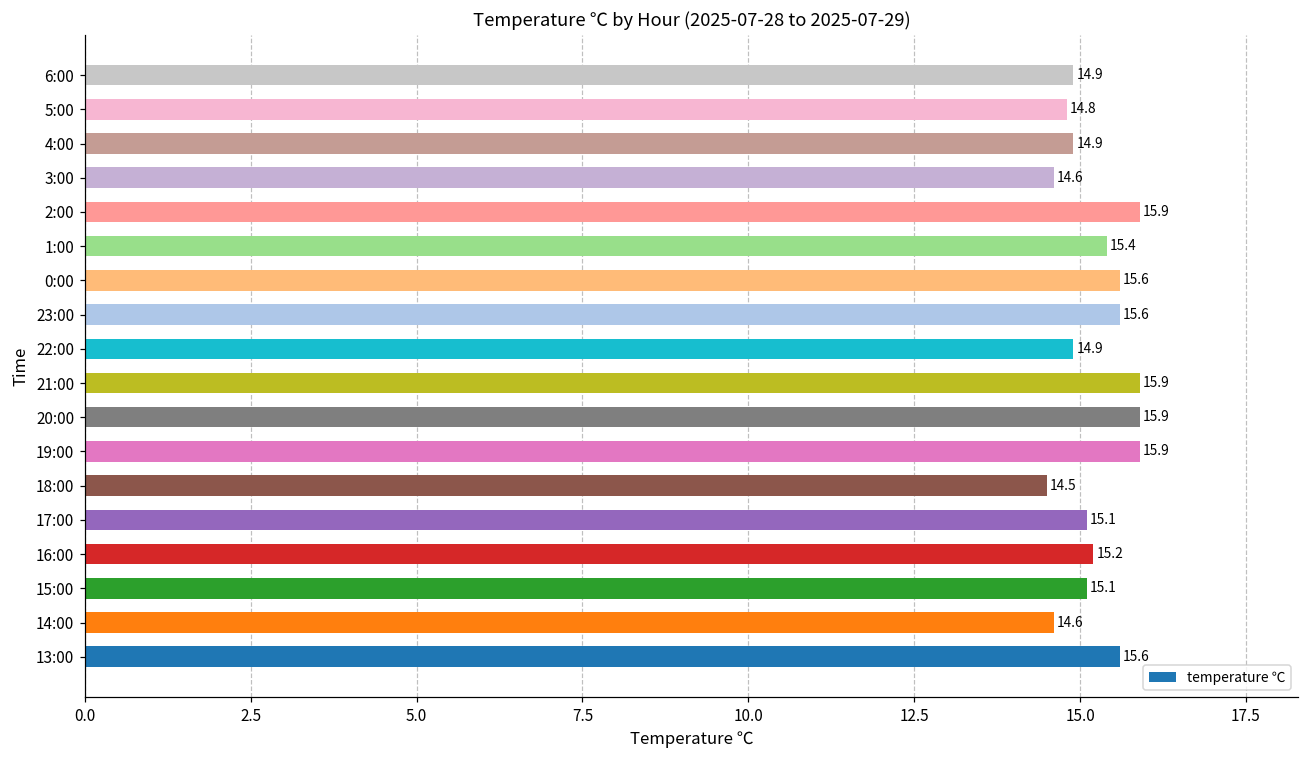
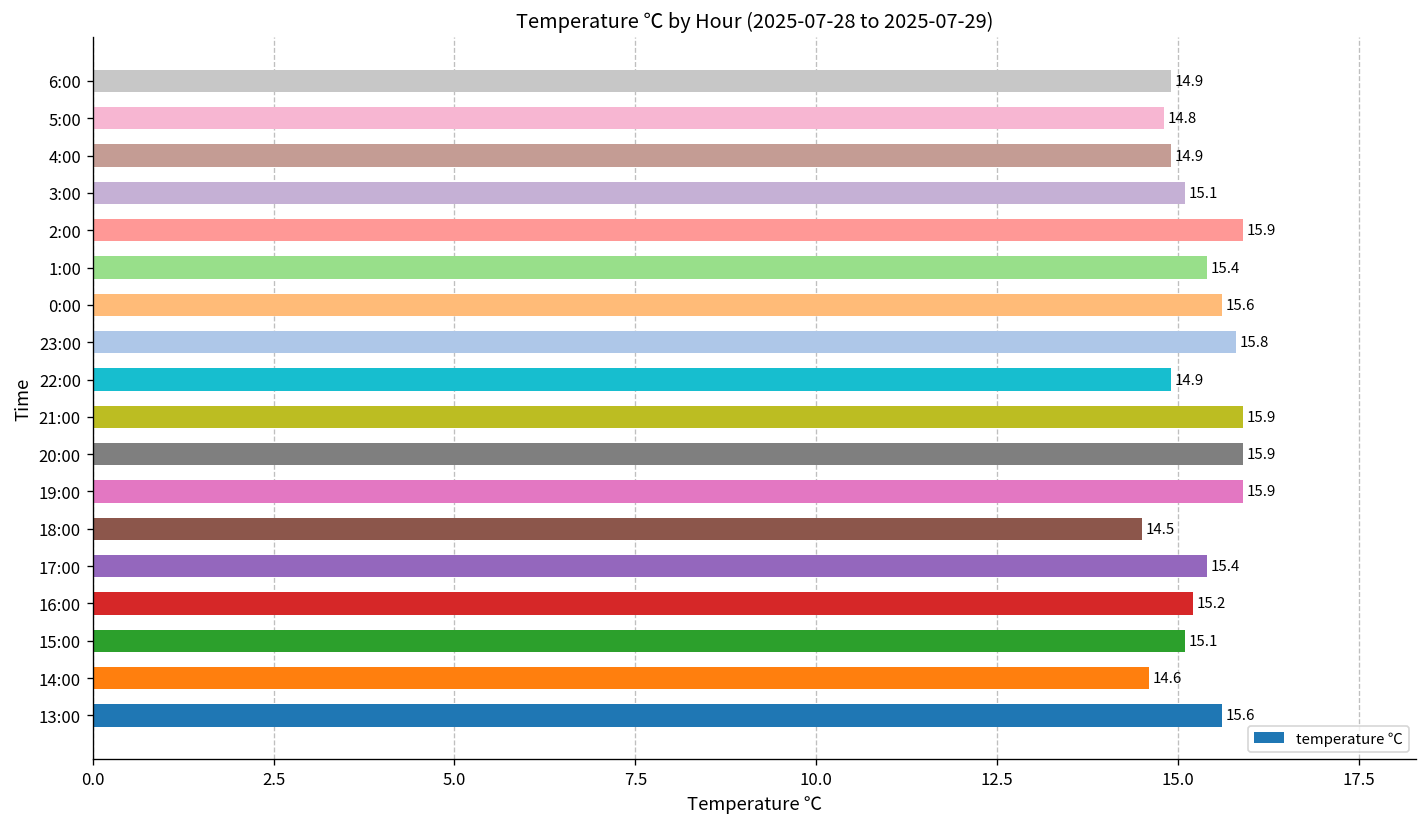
3:00: 14.6 -> 15.1
23:00: 15.6 -> 15.8
17:00: 15.1 -> 15.4
